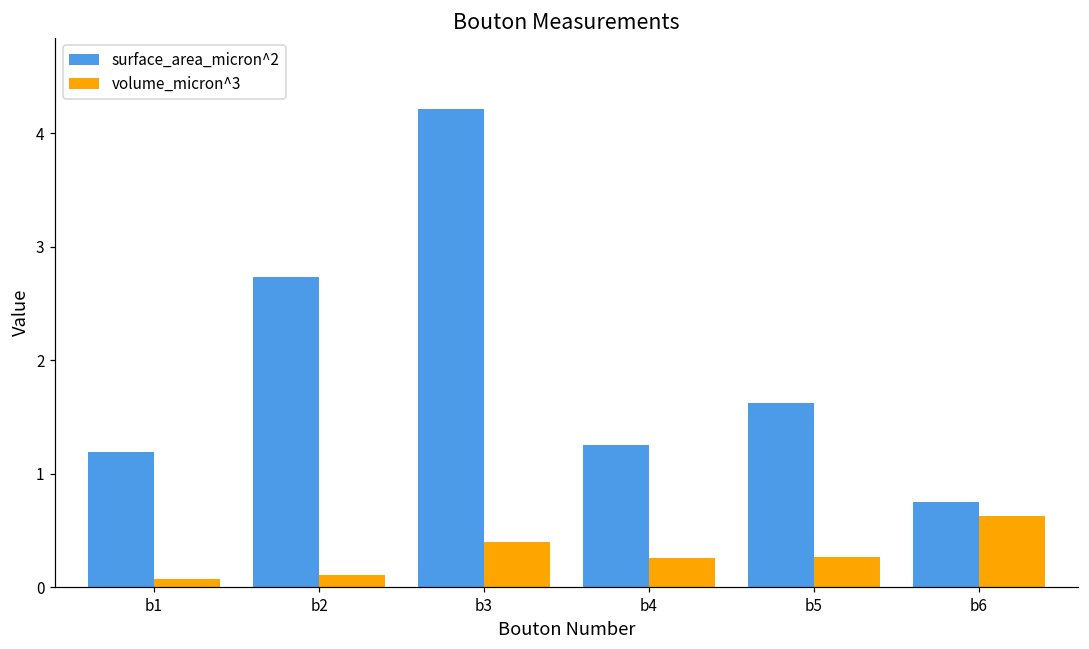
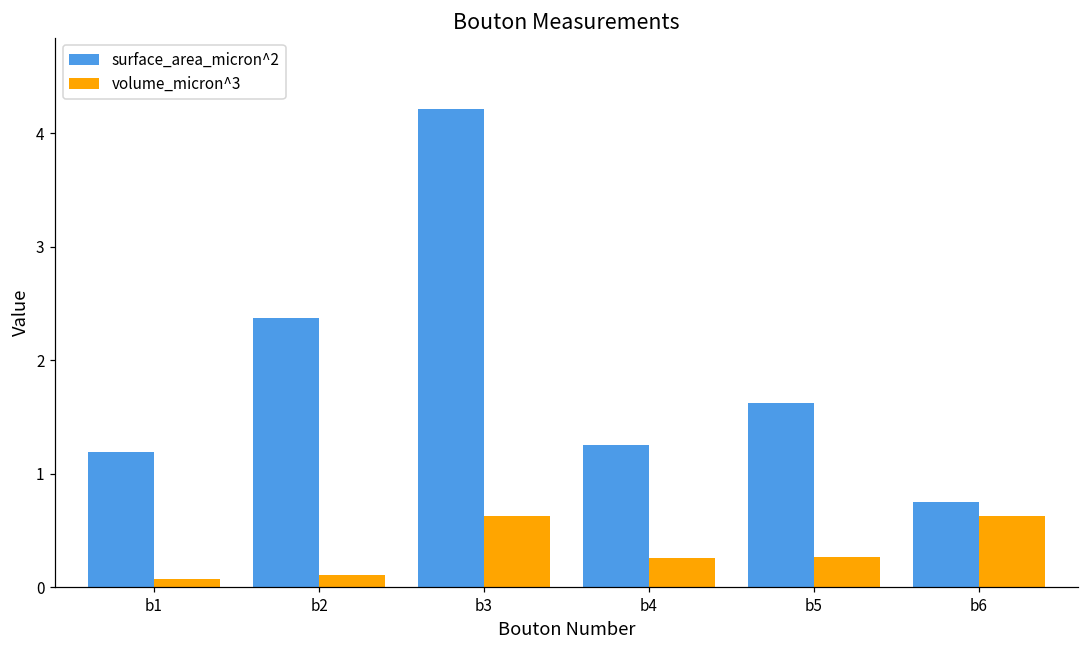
surface_area_micron^2, b2: 2.73 -> 2.37
volume_micron^3, b3: 0.39 -> 0.63
